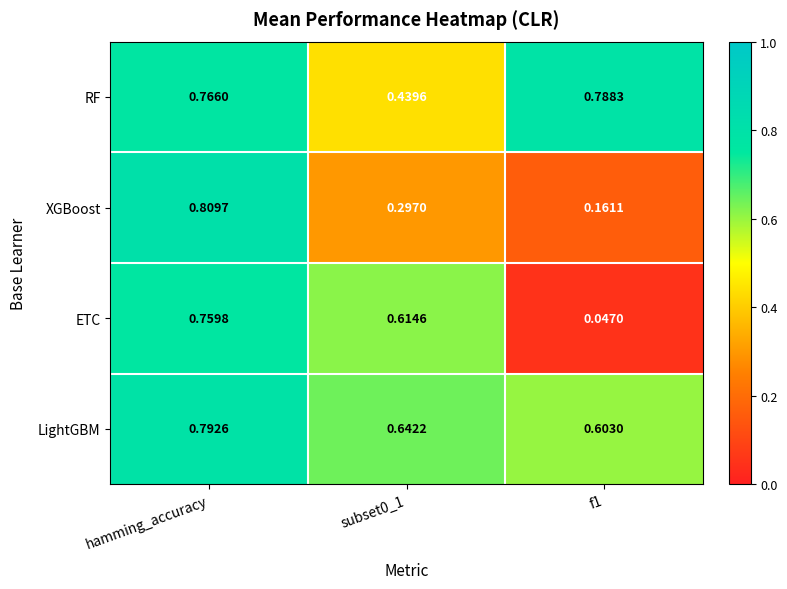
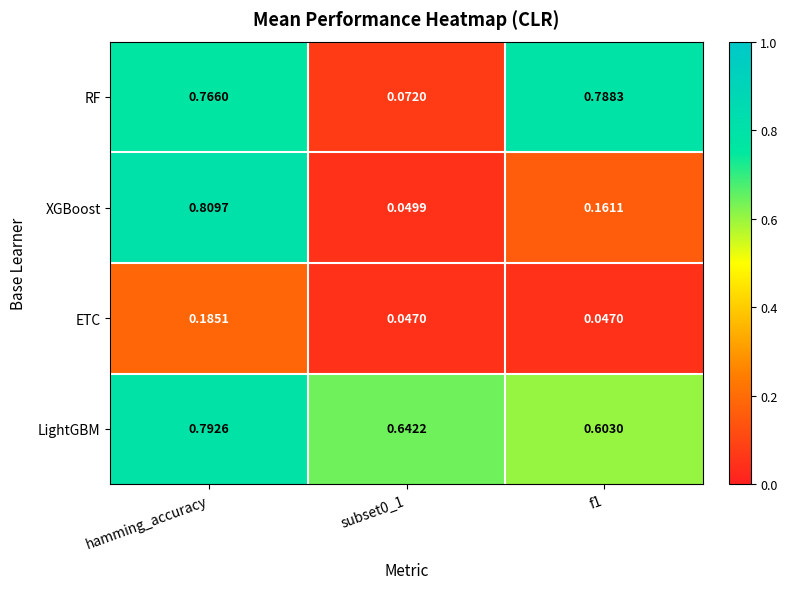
RF, subset0_1: 0.4396 -> 0.0720
XGBoost, subset0_1: 0.2970 -> 0.0499
ETC, hamming_accuracy: 0.7598 -> 0.1851
ETC, subset0_1: 0.6146 -> 0.0470
